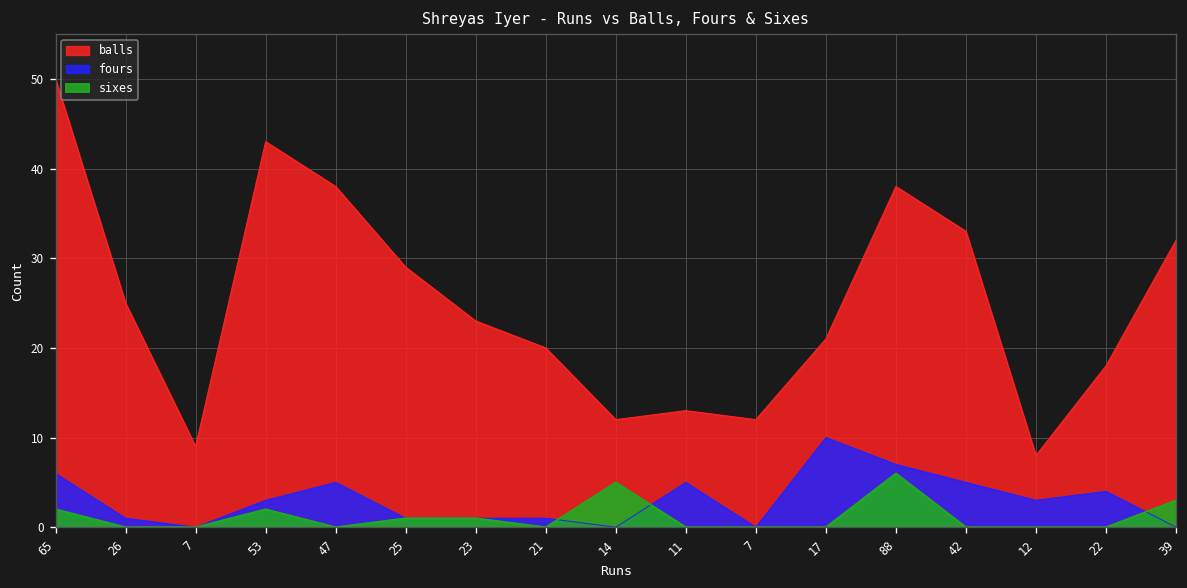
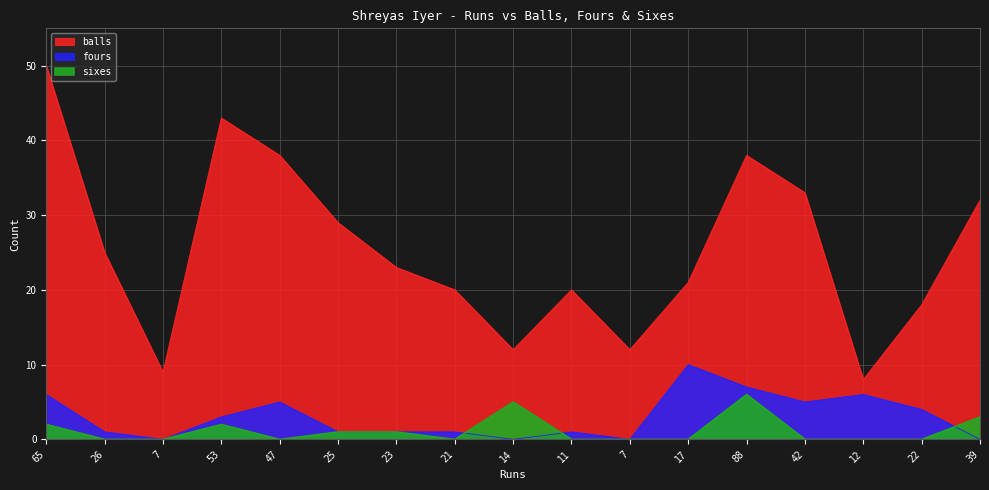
balls, 11: 13 -> 20
fours, 11: 5 -> 1
fours, 12: 3 -> 6
